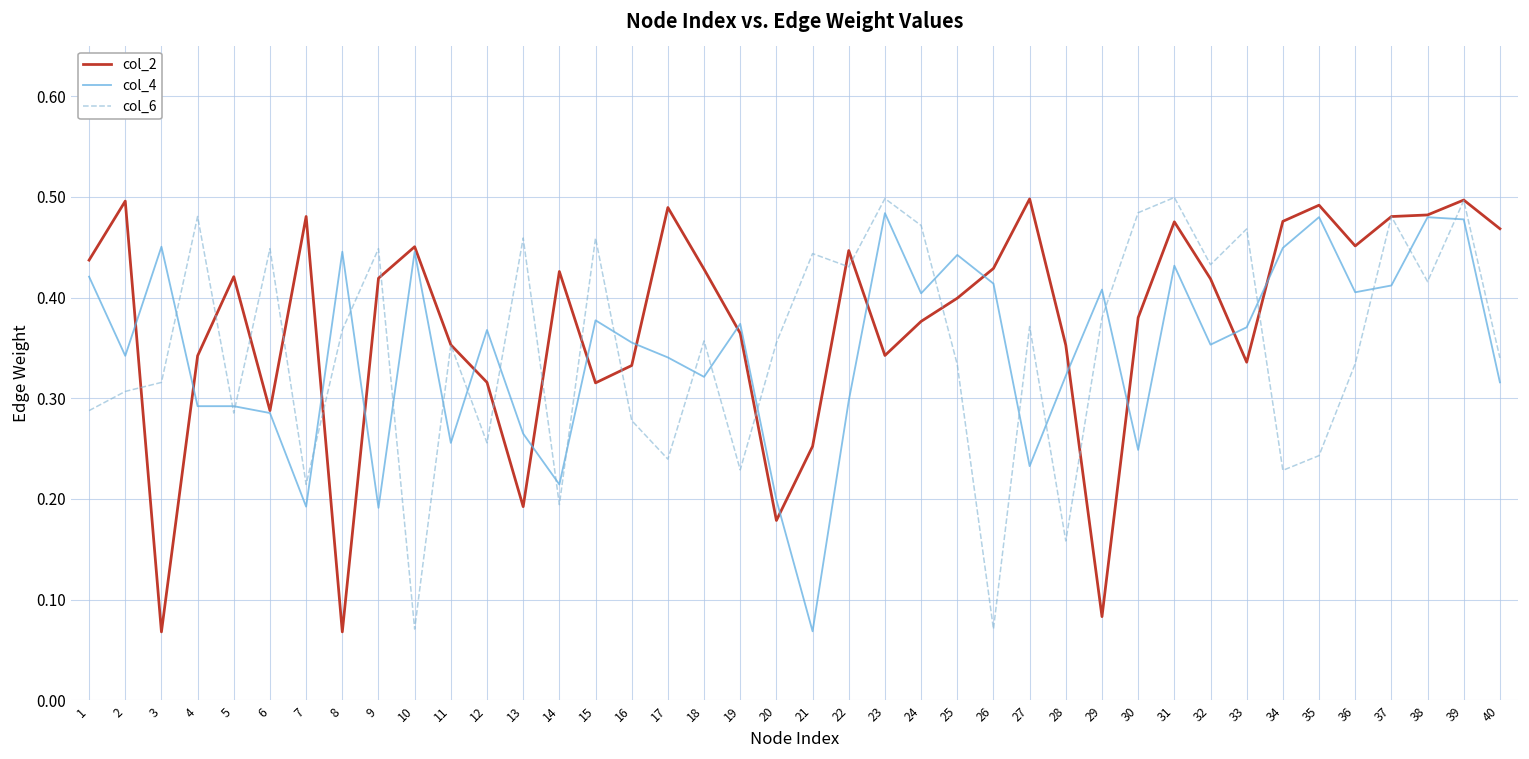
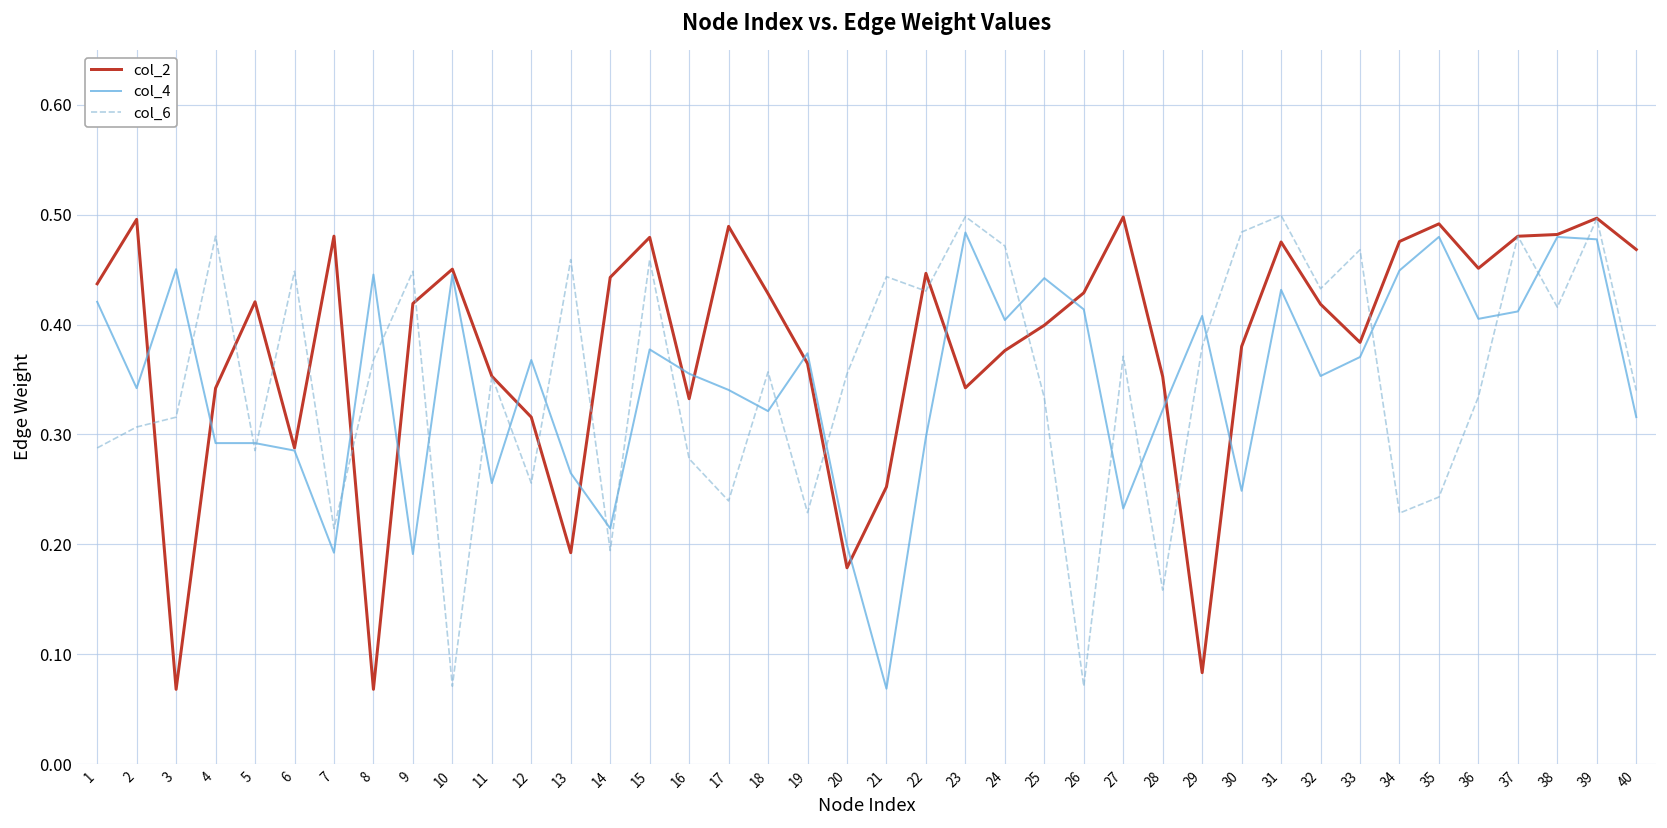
col_2, 14: 0.43 -> 0.44
col_2, 15: 0.32 -> 0.48
col_2, 33: 0.34 -> 0.38
